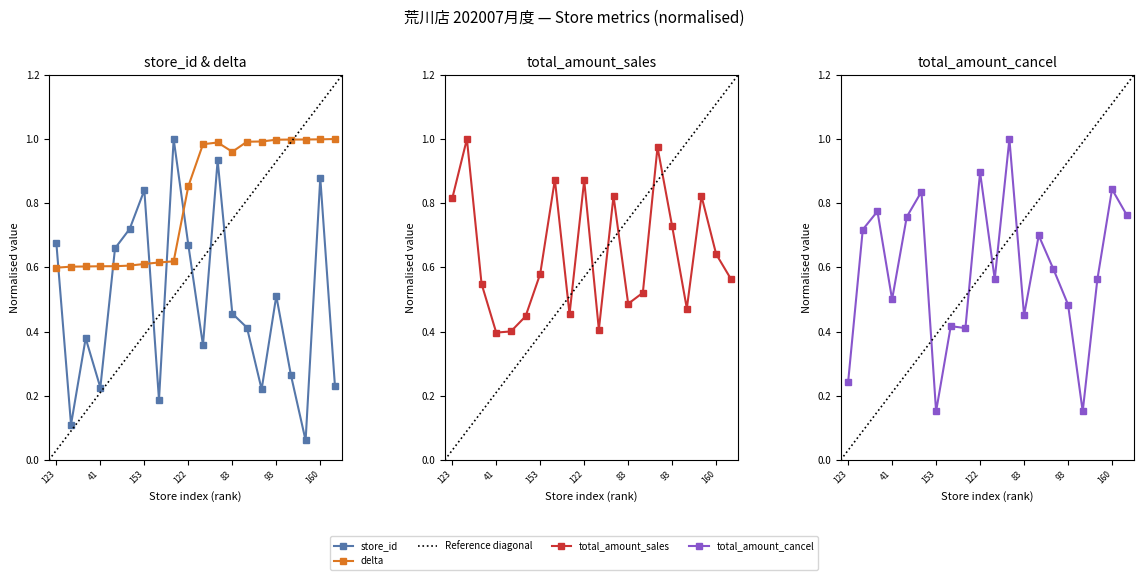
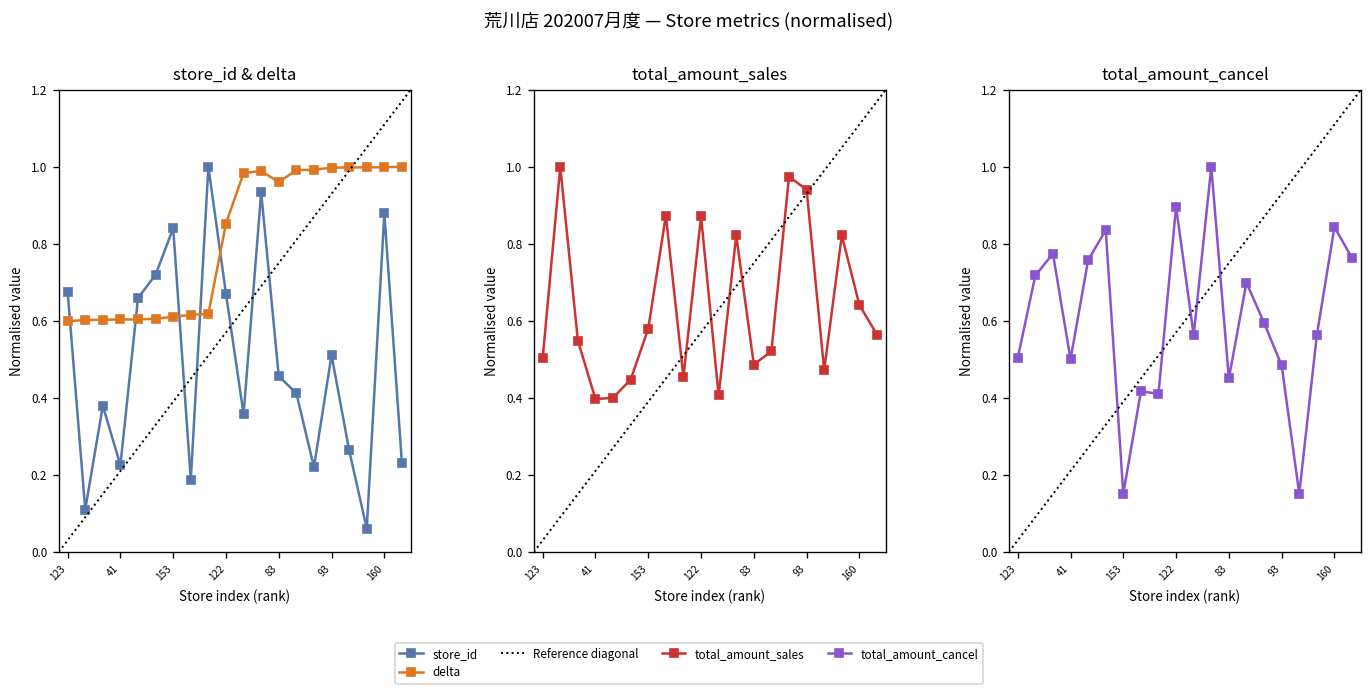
total_amount_sales, 123: 0.81 -> 0.50
total_amount_sales, 93: 0.73 -> 0.94
total_amount_cancel, 123: 0.24 -> 0.50
